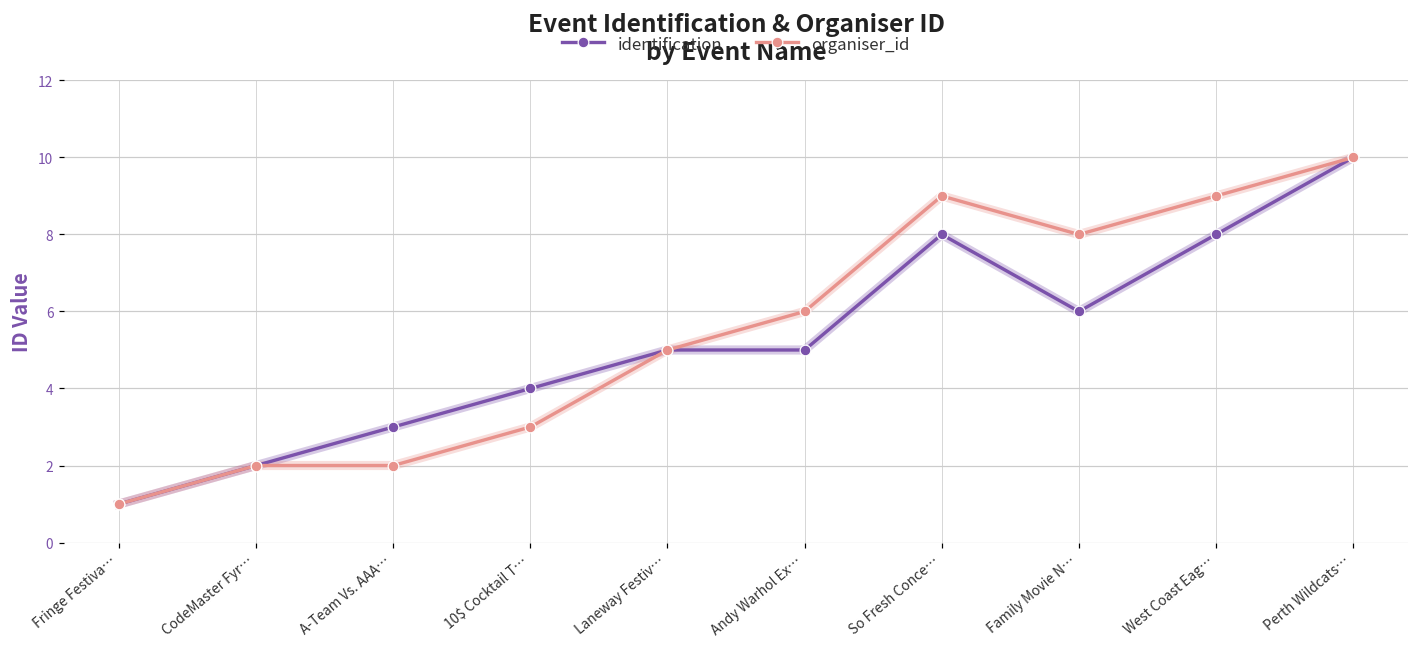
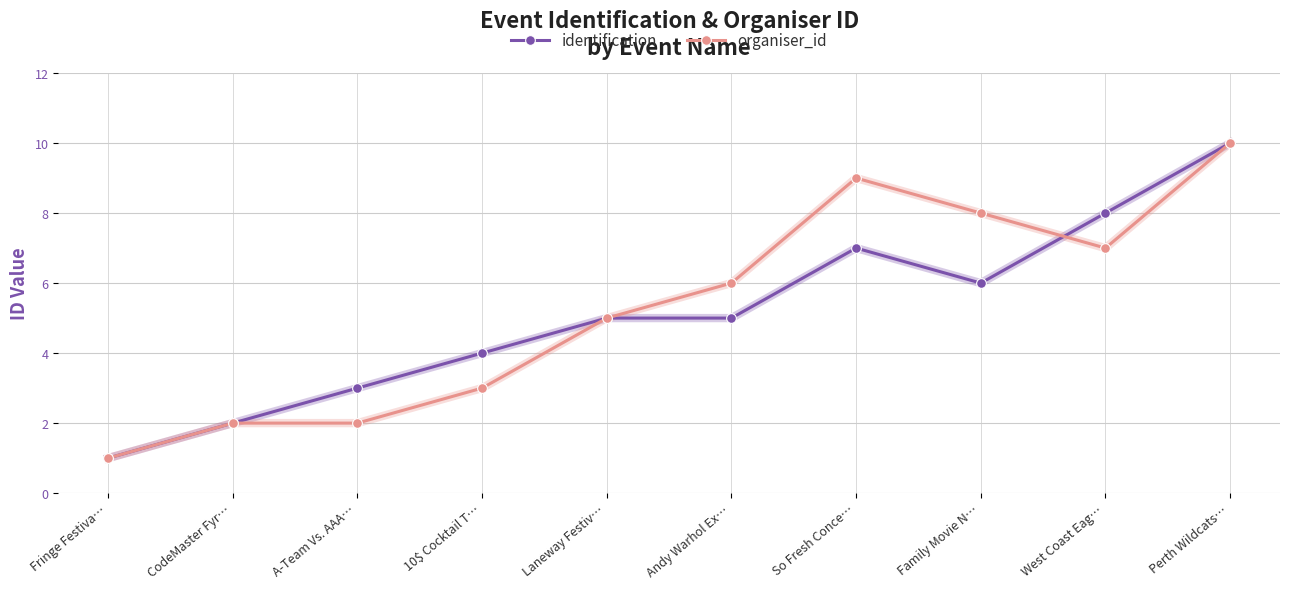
identification, So Fresh Conce…: 8 -> 7
organiser_id, West Coast Eag…: 9 -> 7
